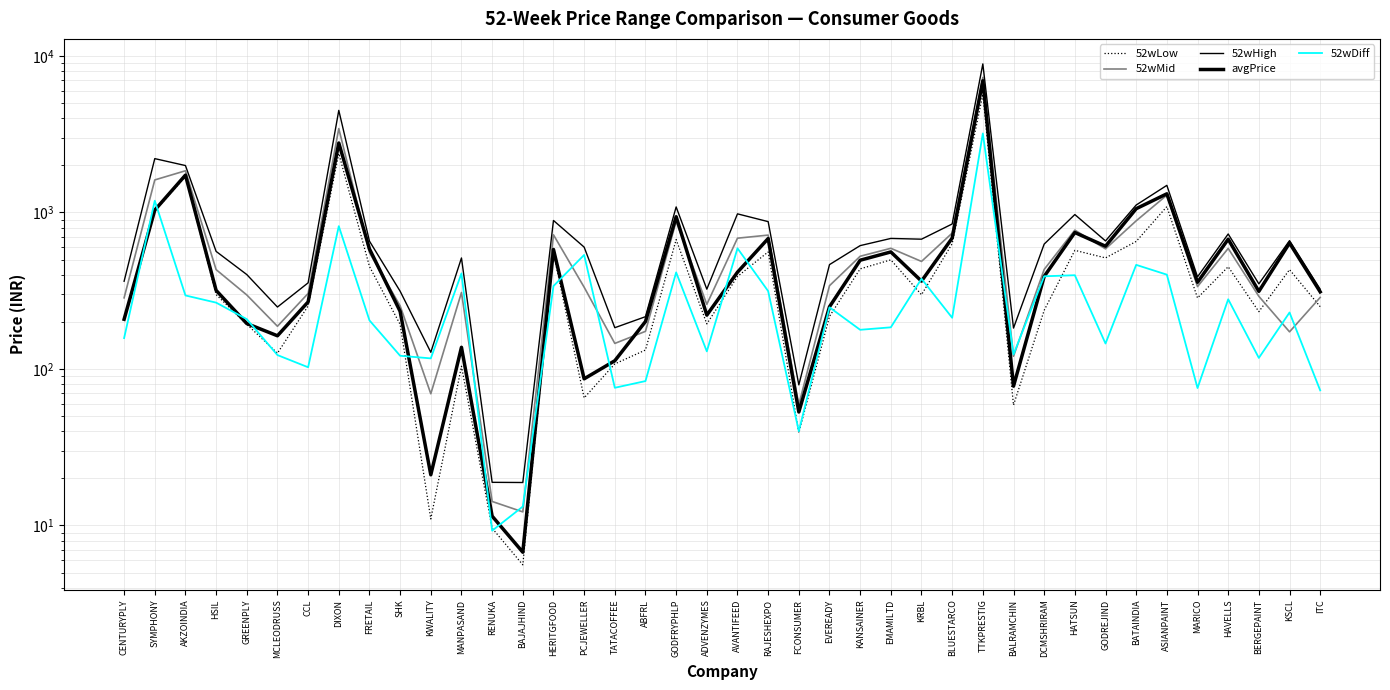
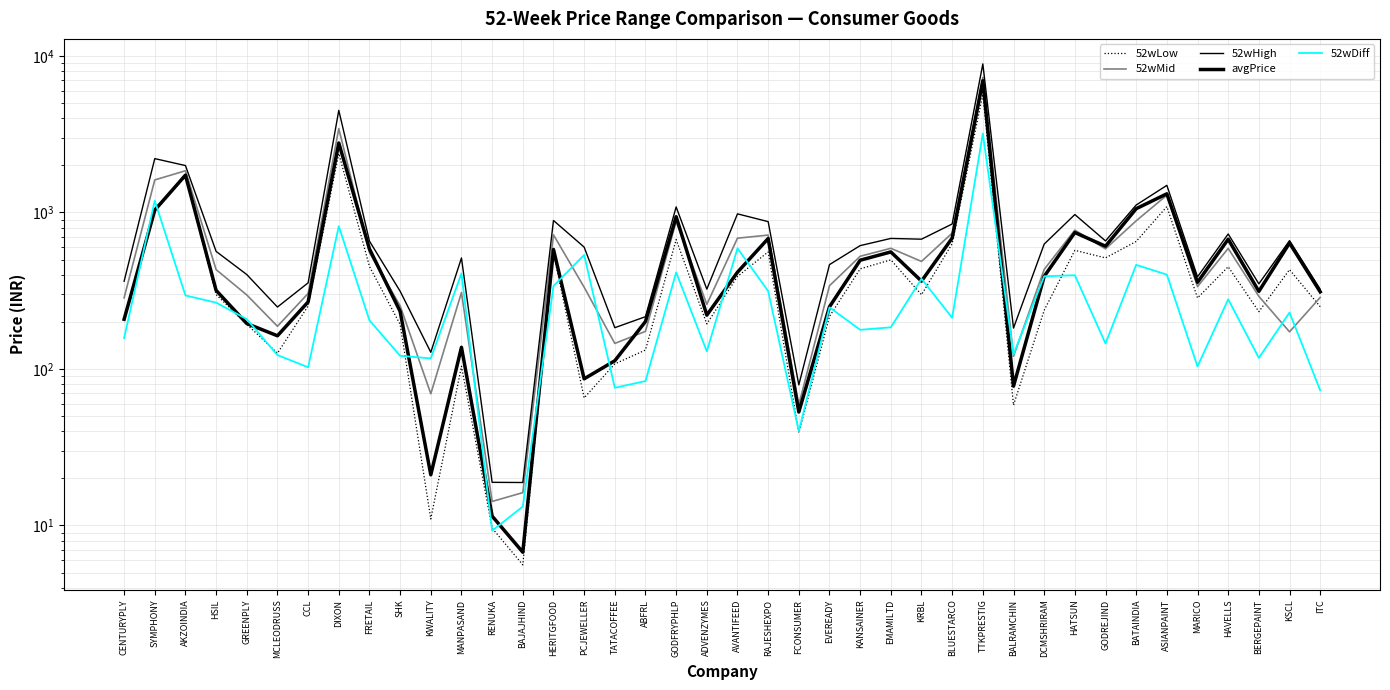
52wMid, BAJAJHIND: 12 -> 16
52wDiff, MARICO: 80 -> 100
